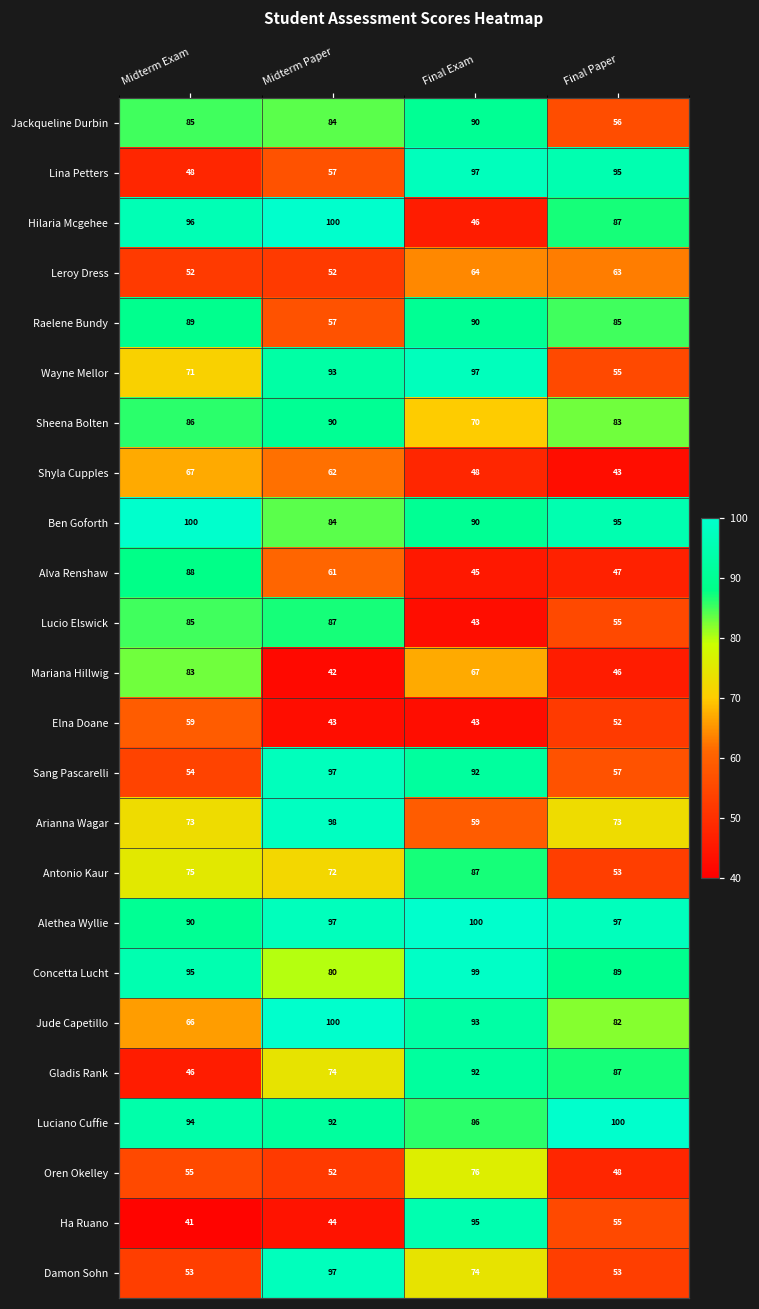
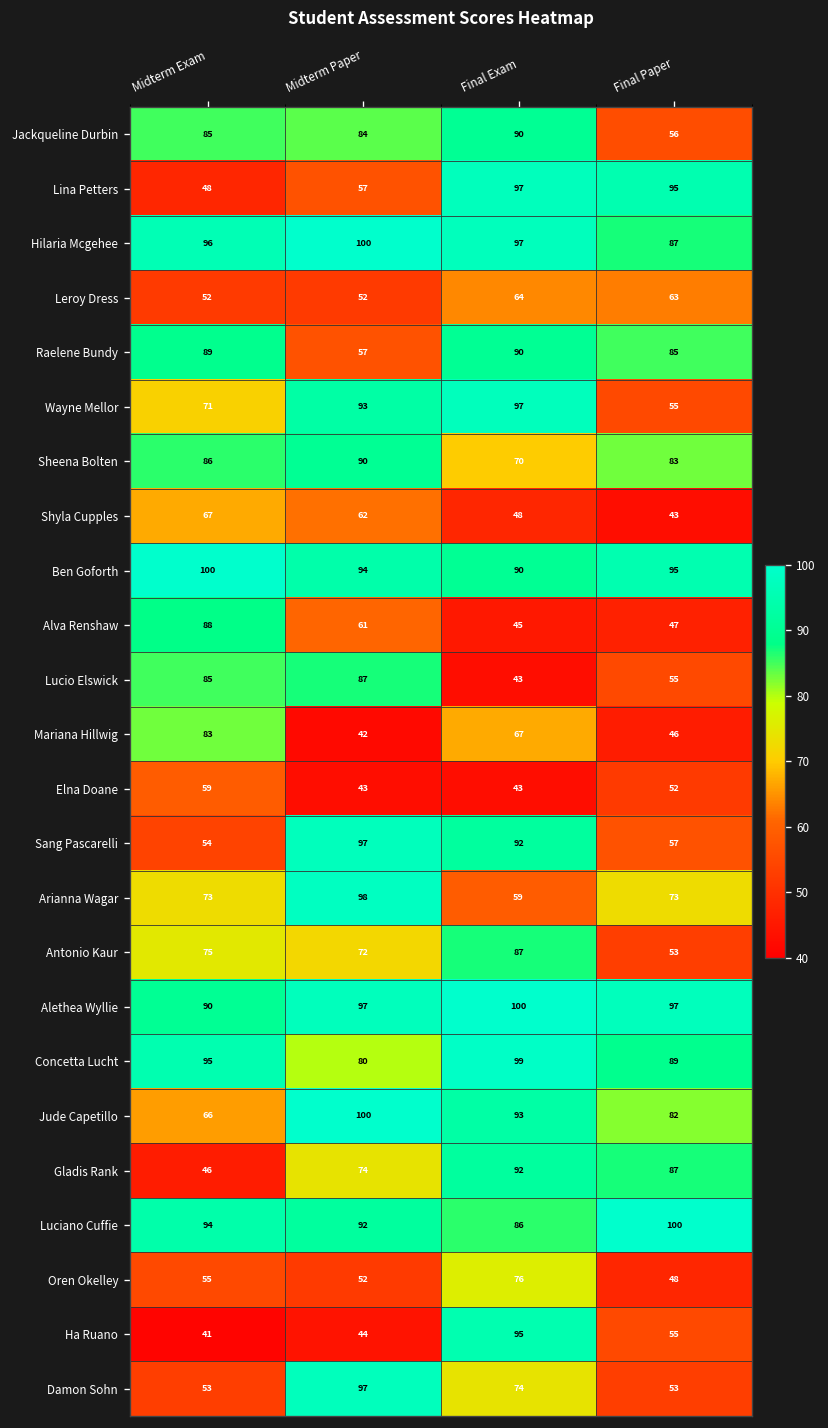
Hilaria Mcgehee, Final Exam: 46 -> 97
Ben Goforth, Midterm Paper: 84 -> 94
